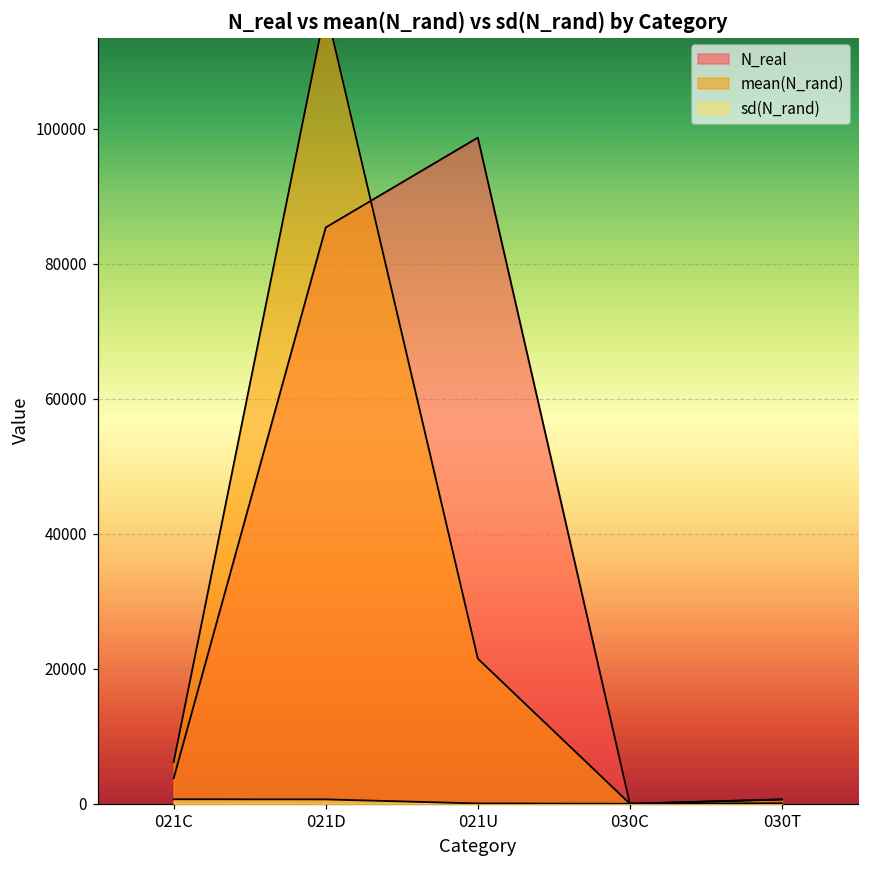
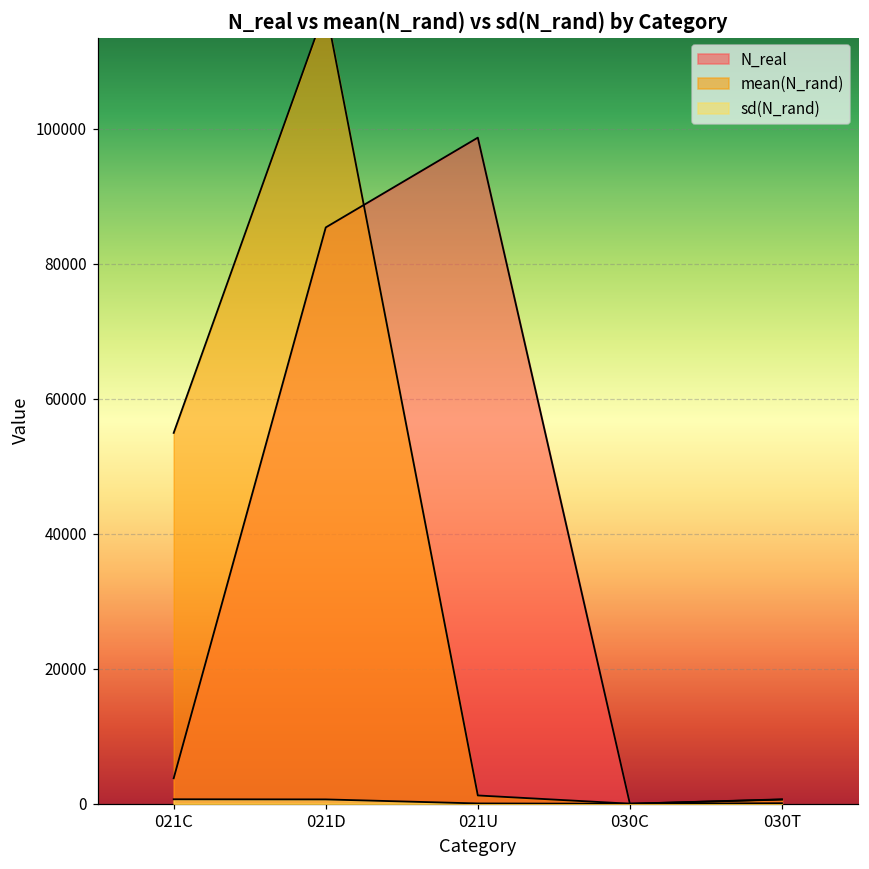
mean(N_rand), 021C: 6000 -> 55000
mean(N_rand), 021U: 22000 -> 1000
